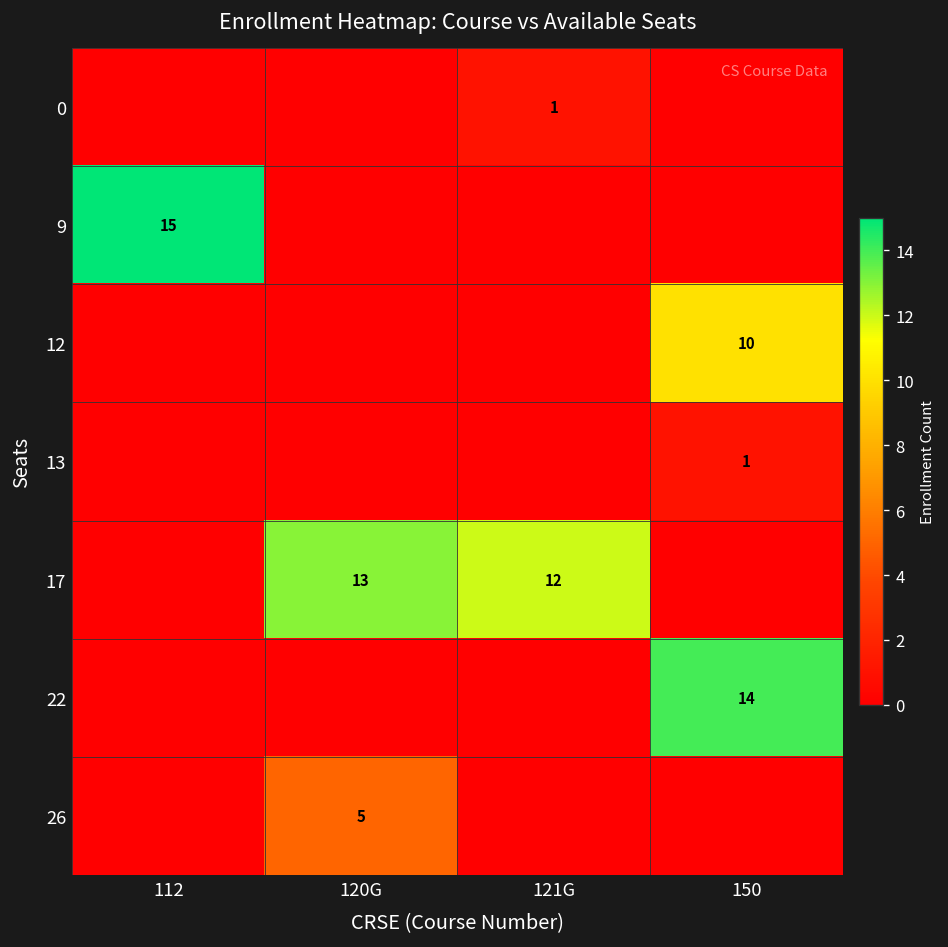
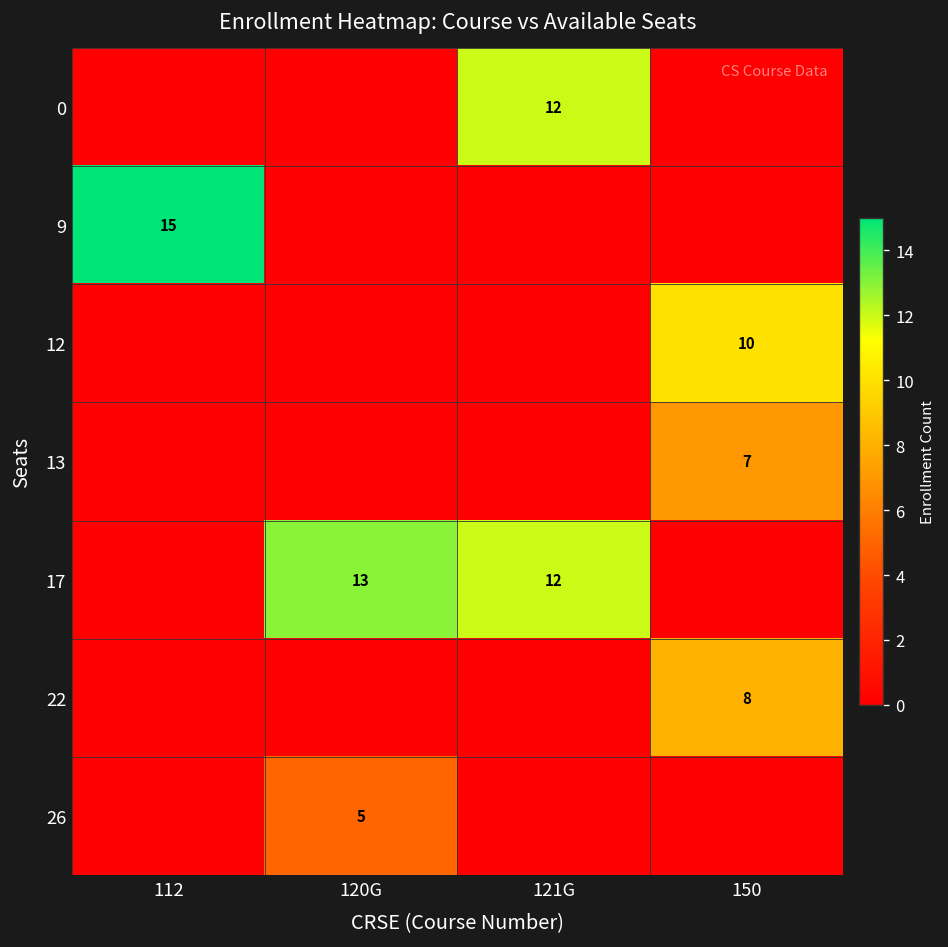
0, 121G: 1 -> 12
13, 150: 1 -> 7
22, 150: 14 -> 8
